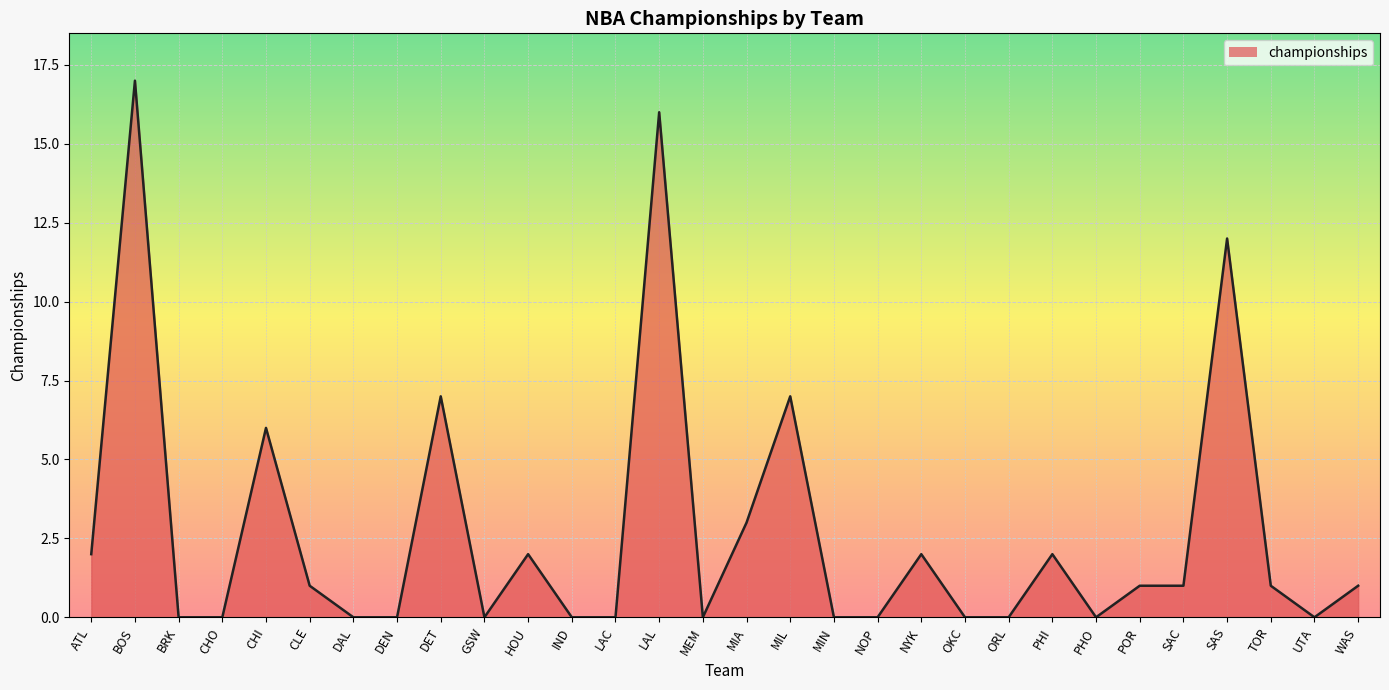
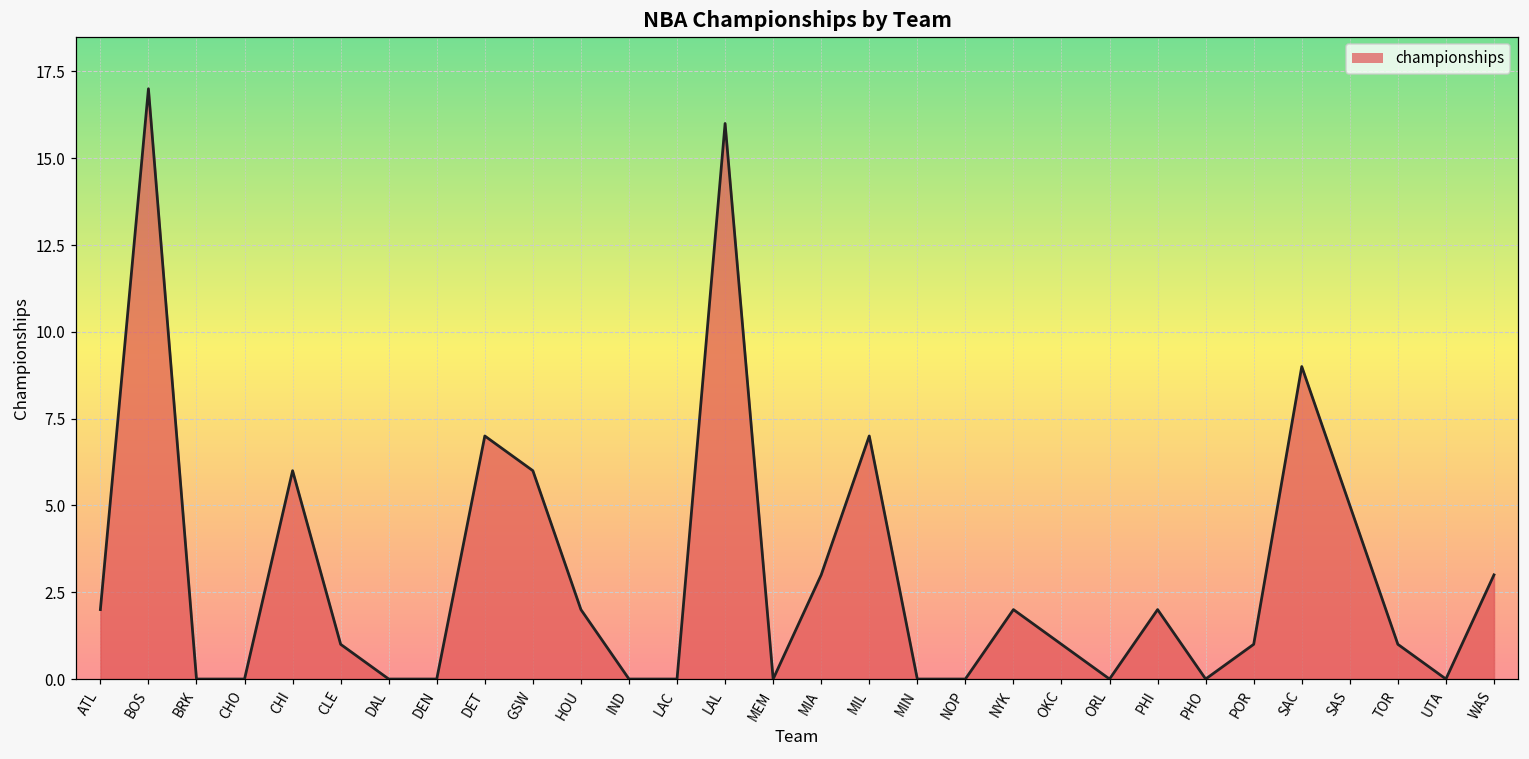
GSW: 0 -> 6
OKC: 0 -> 1
SAC: 1 -> 9
SAS: 12 -> 5
WAS: 1 -> 3
